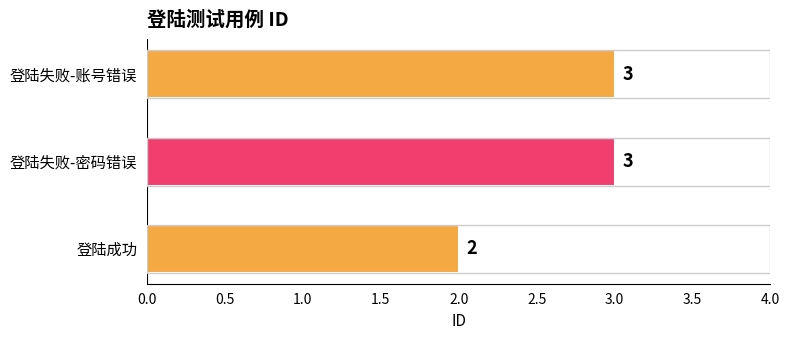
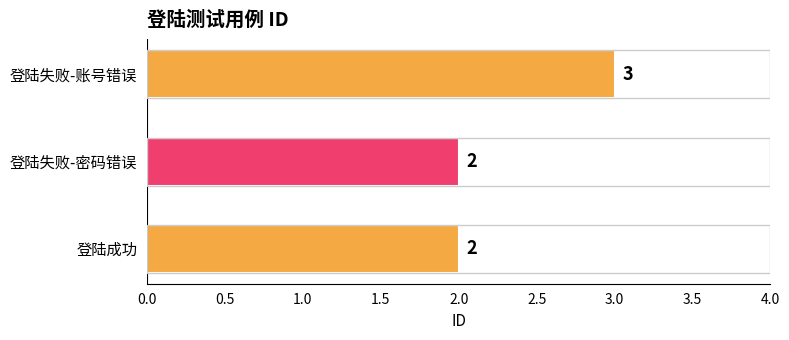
登陆失败-密码错误: 3 -> 2
